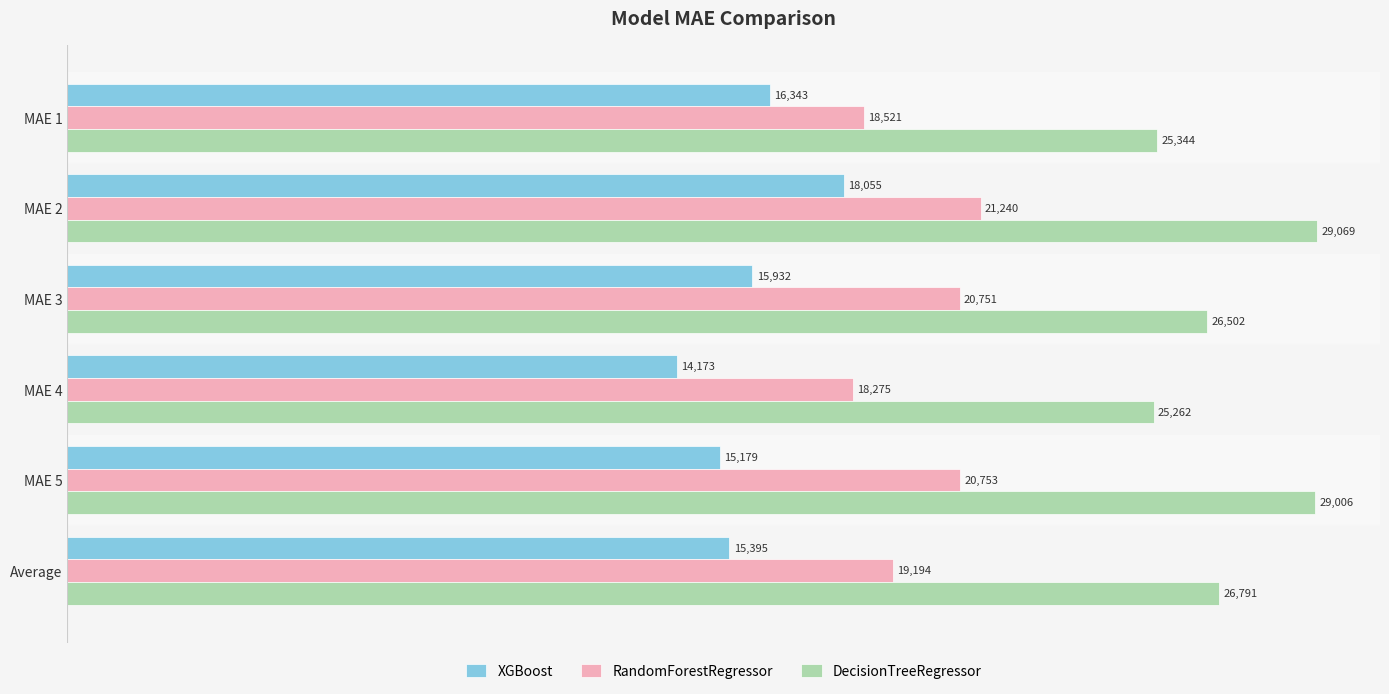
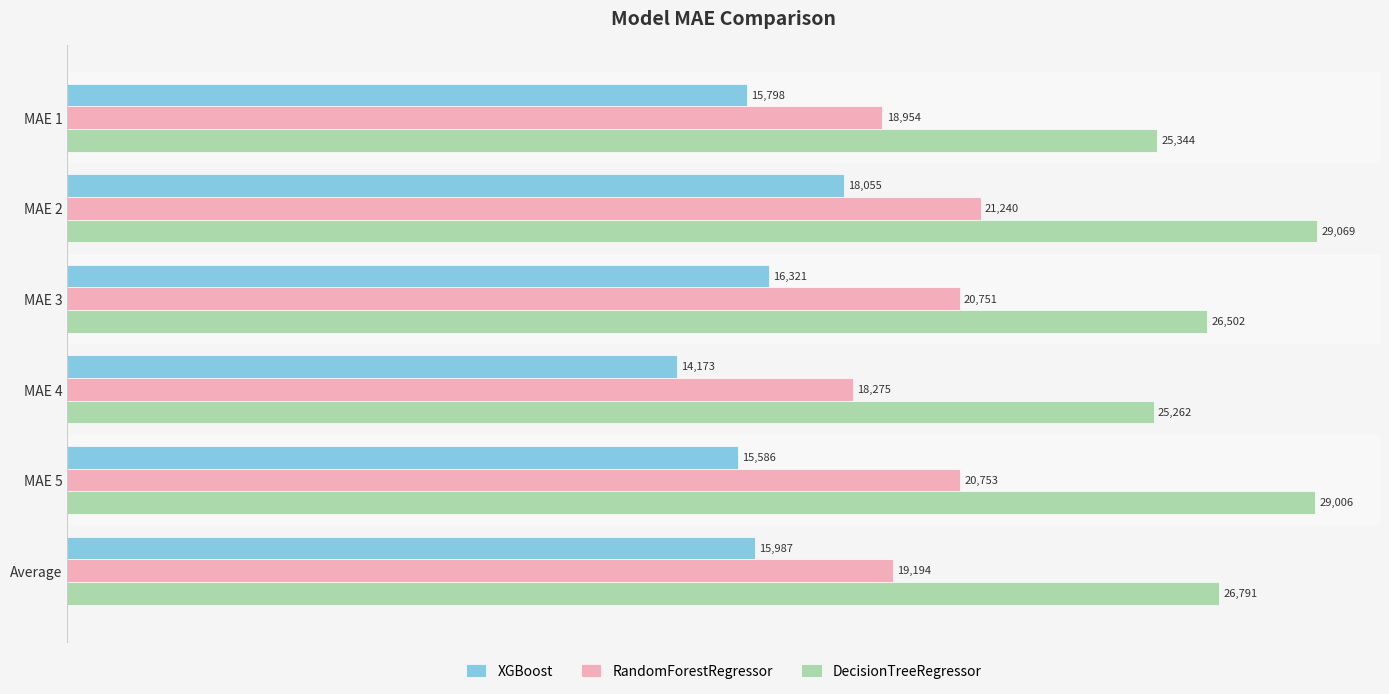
XGBoost, MAE 1: 16,343 -> 15,798
RandomForestRegressor, MAE 1: 18,521 -> 18,954
XGBoost, MAE 3: 15,932 -> 16,321
XGBoost, MAE 5: 15,179 -> 15,586
XGBoost, Average: 15,395 -> 15,987
